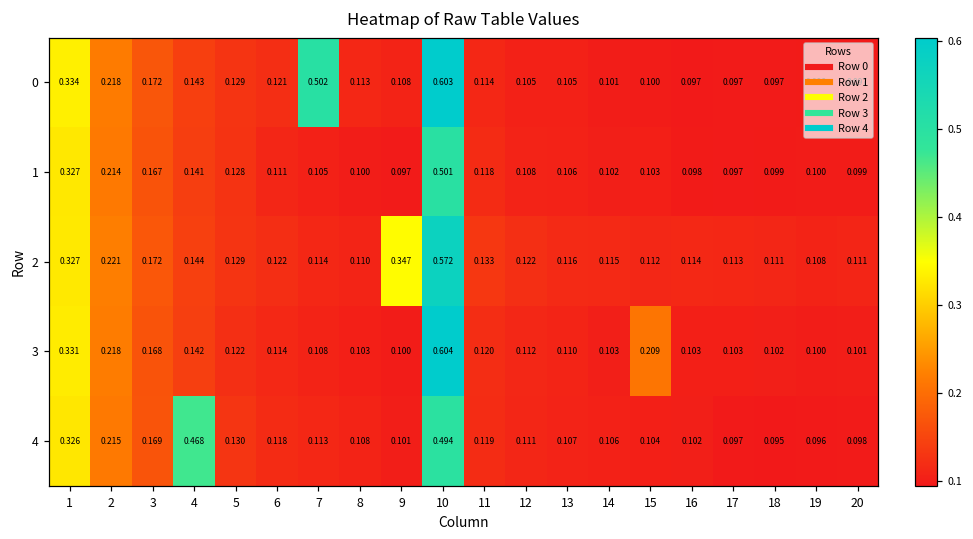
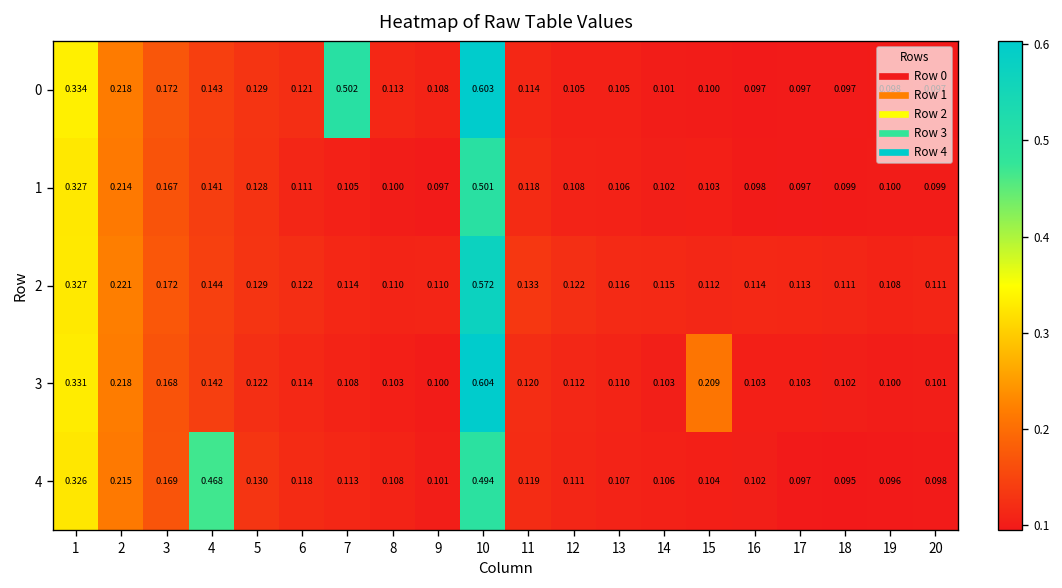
2, 9: 0.347 -> 0.110
